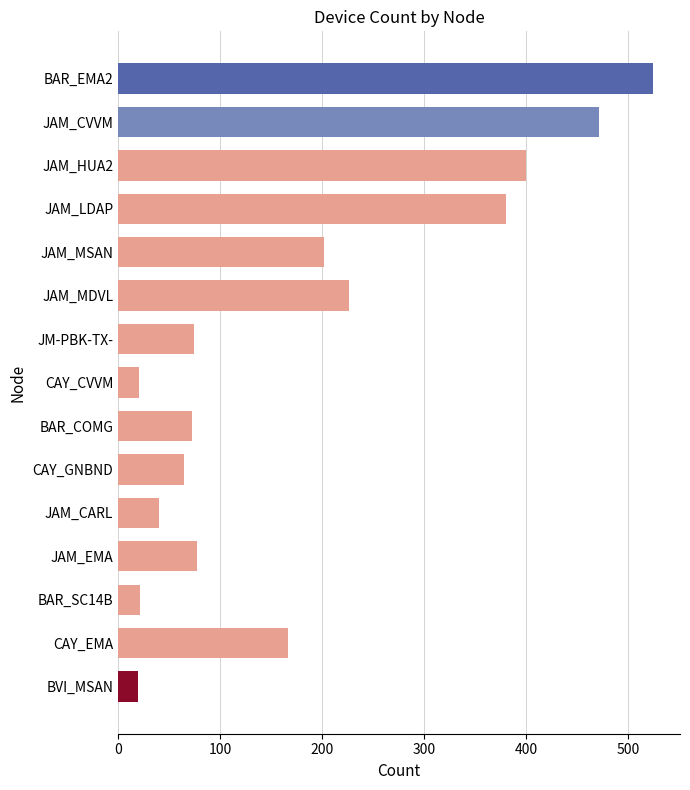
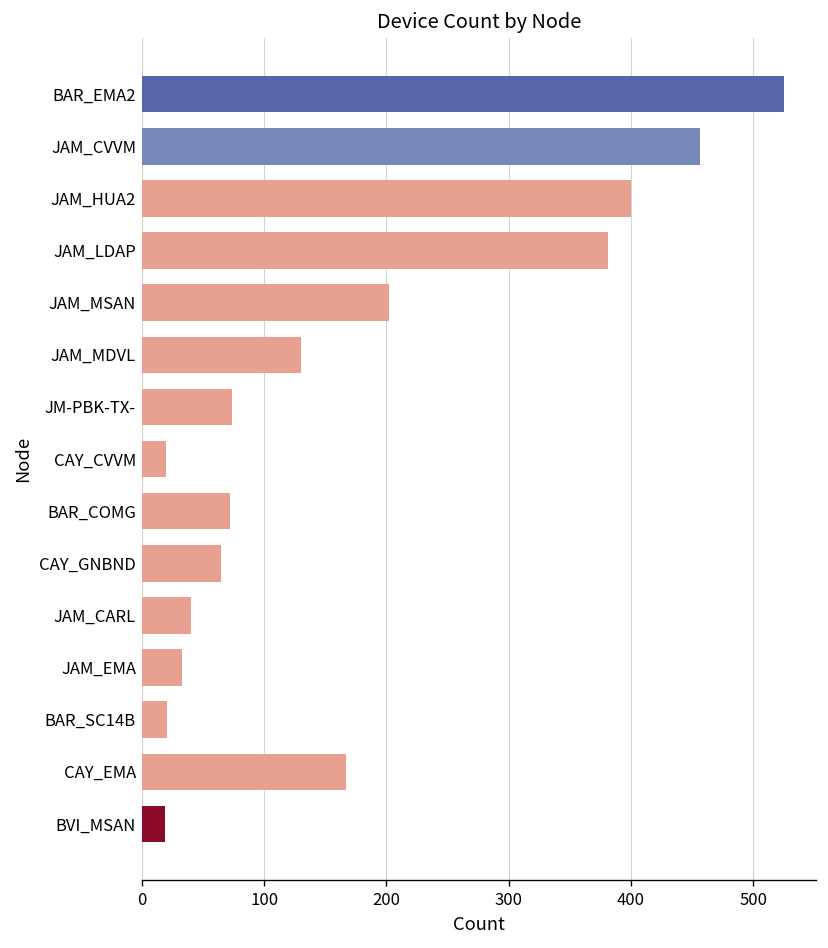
JAM_CVVM: 472 -> 456
JAM_MDVL: 226 -> 130
JAM_EMA: 77 -> 33
